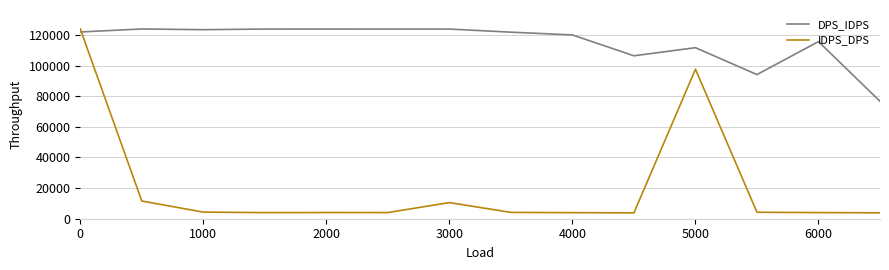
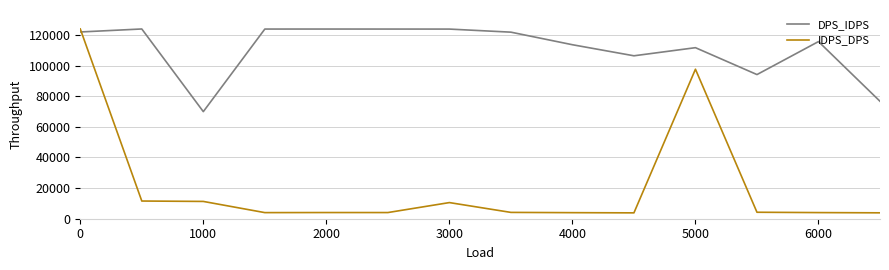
DPS_IDPS, 1000: 123000 -> 70000
IDPS_DPS, 1000: 4000 -> 11000
DPS_IDPS, 4000: 120000 -> 114000
